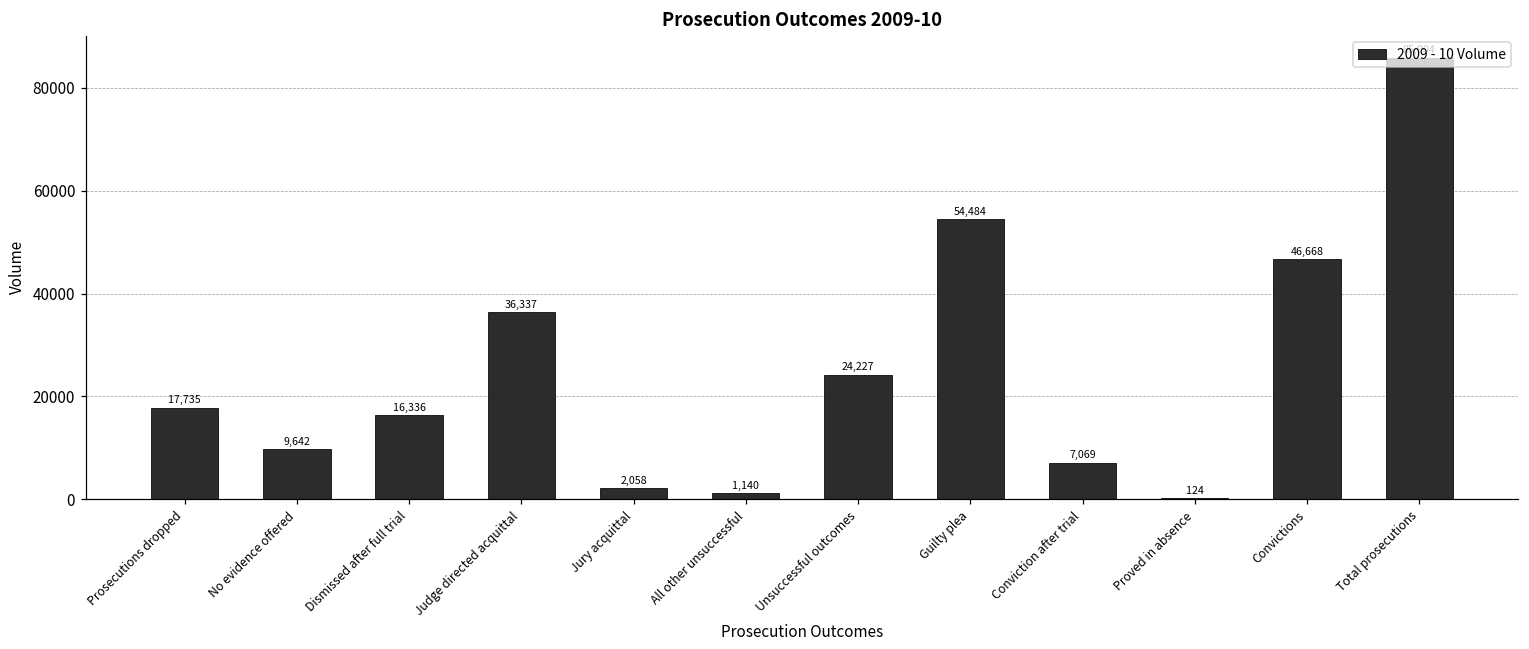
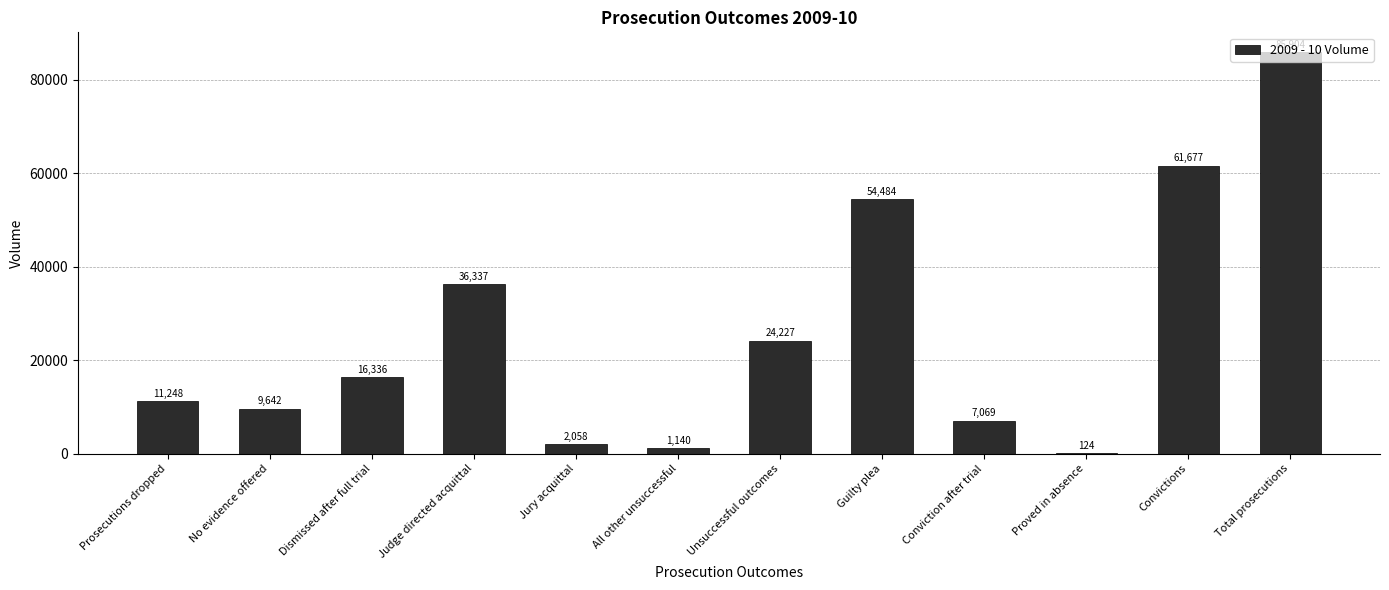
Prosecutions dropped: 17,735 -> 11,248
Convictions: 46,668 -> 61,677
